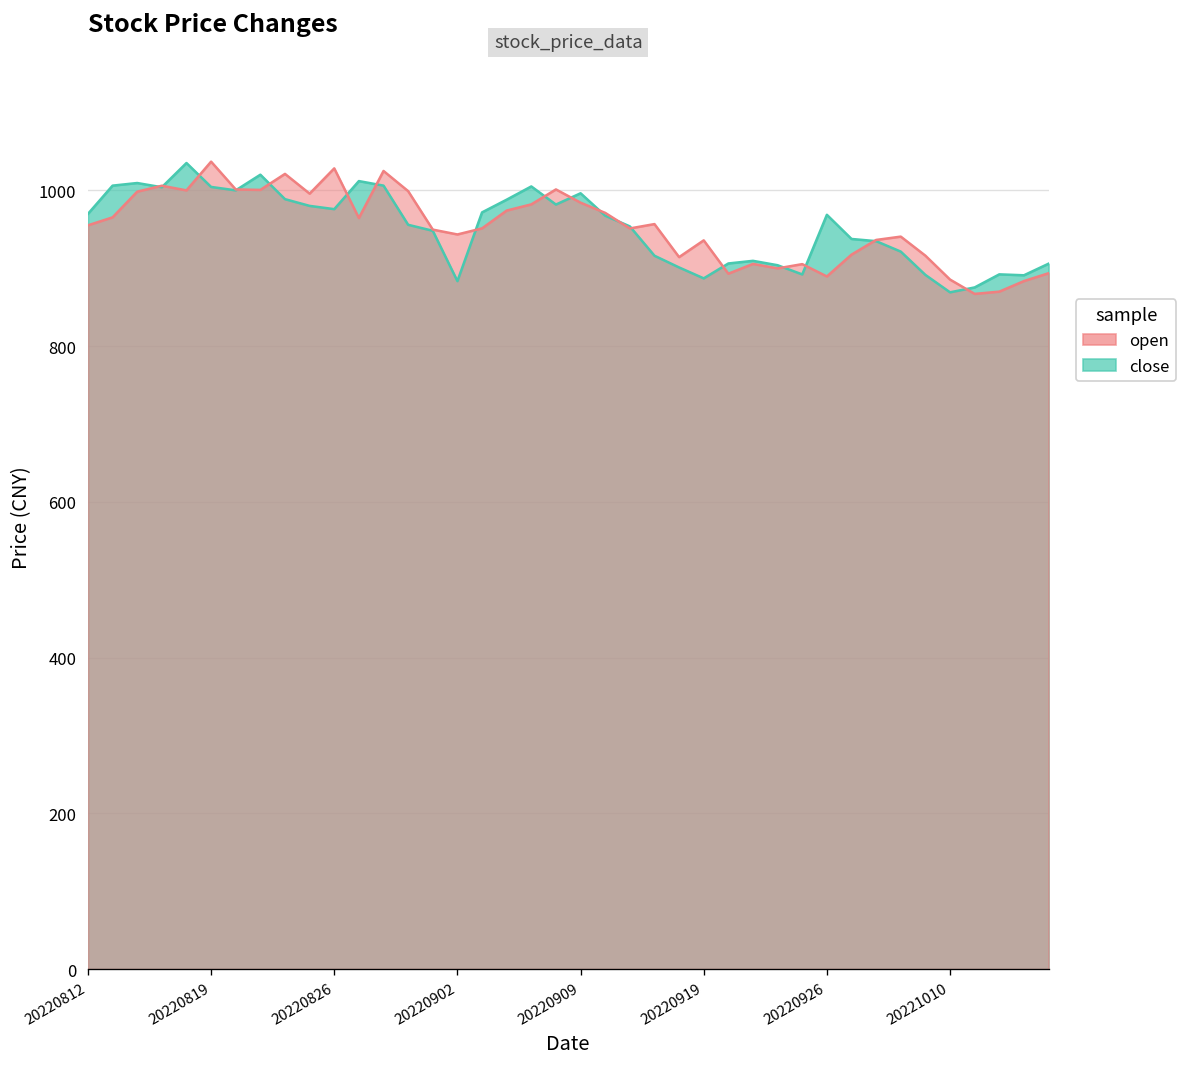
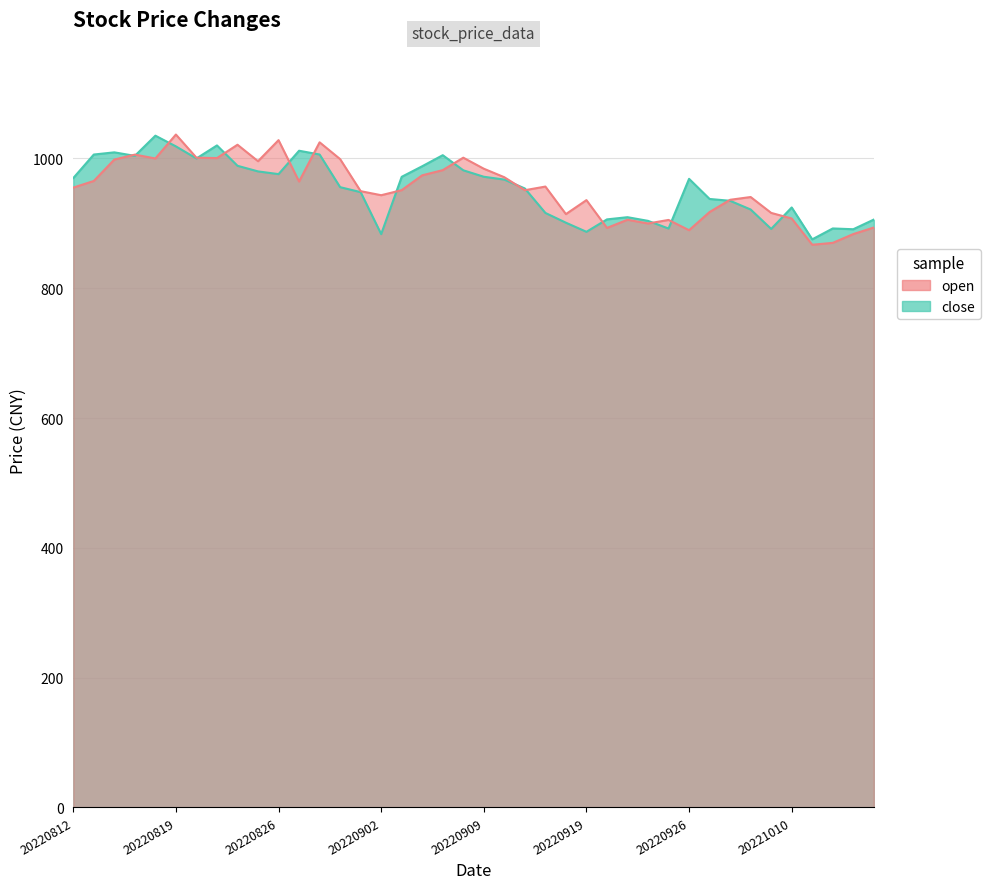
close, 20220819: 1000 -> 1020
close, 20220909: 1000 -> 970
close, 20221010: 870 -> 920
open, 20221010: 890 -> 910
